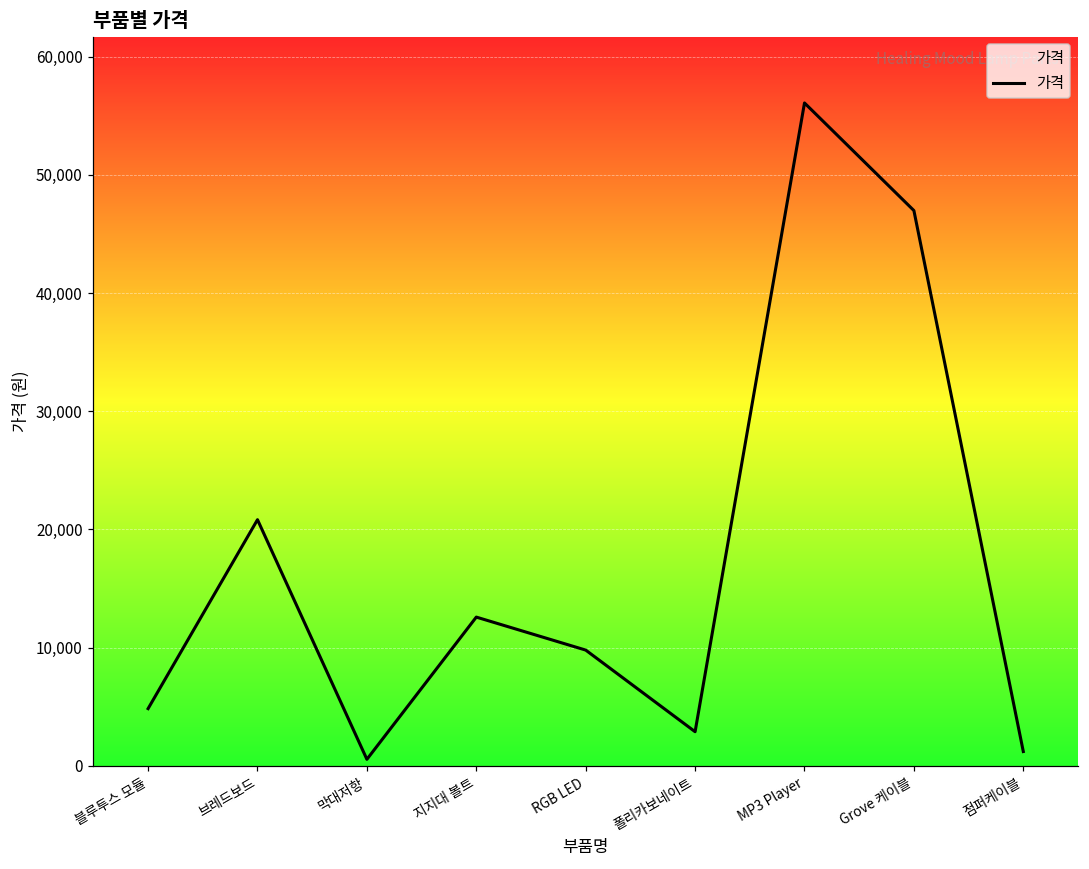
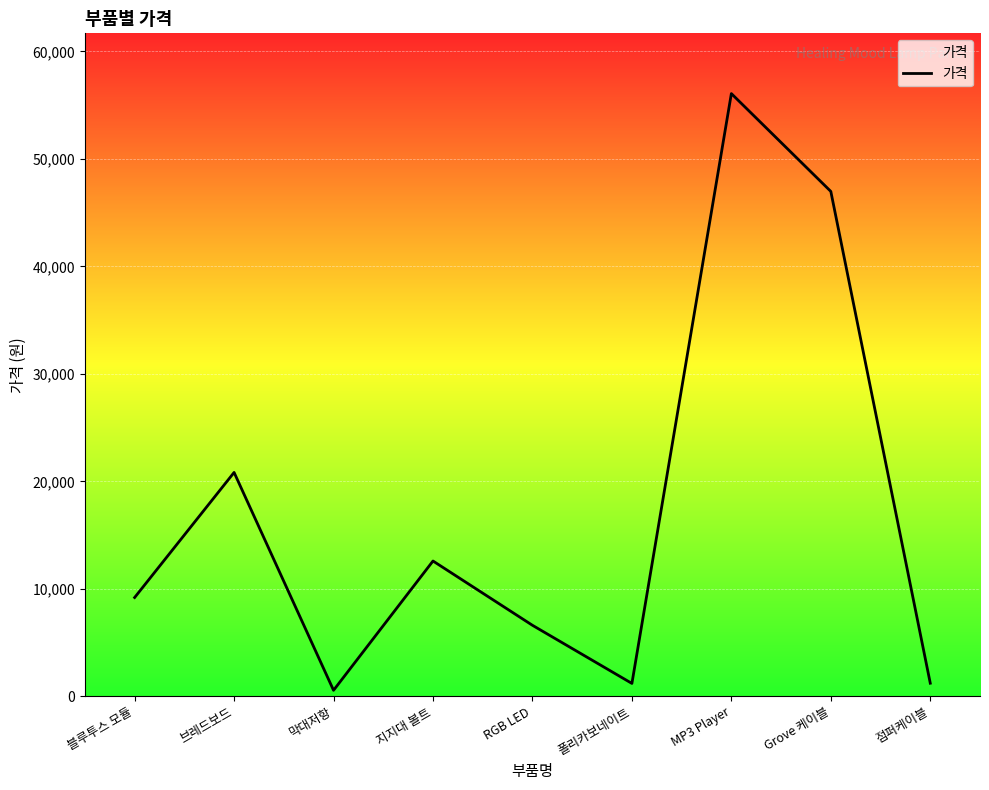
블루투스 모듈: 4,800 -> 9,200
RGB LED: 9,800 -> 6,600
폴리카보네이트: 2,900 -> 1,200
